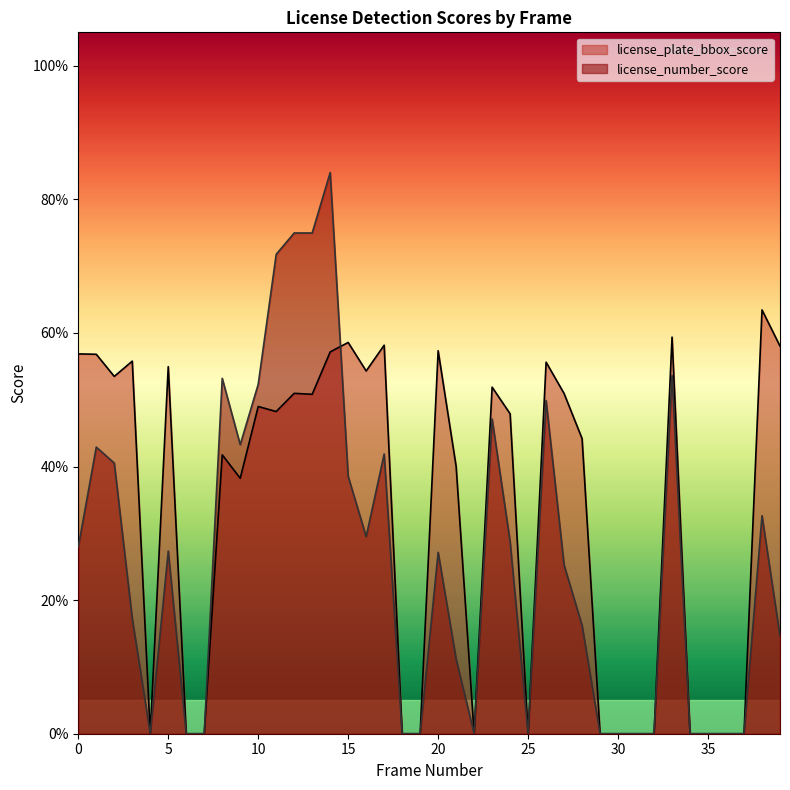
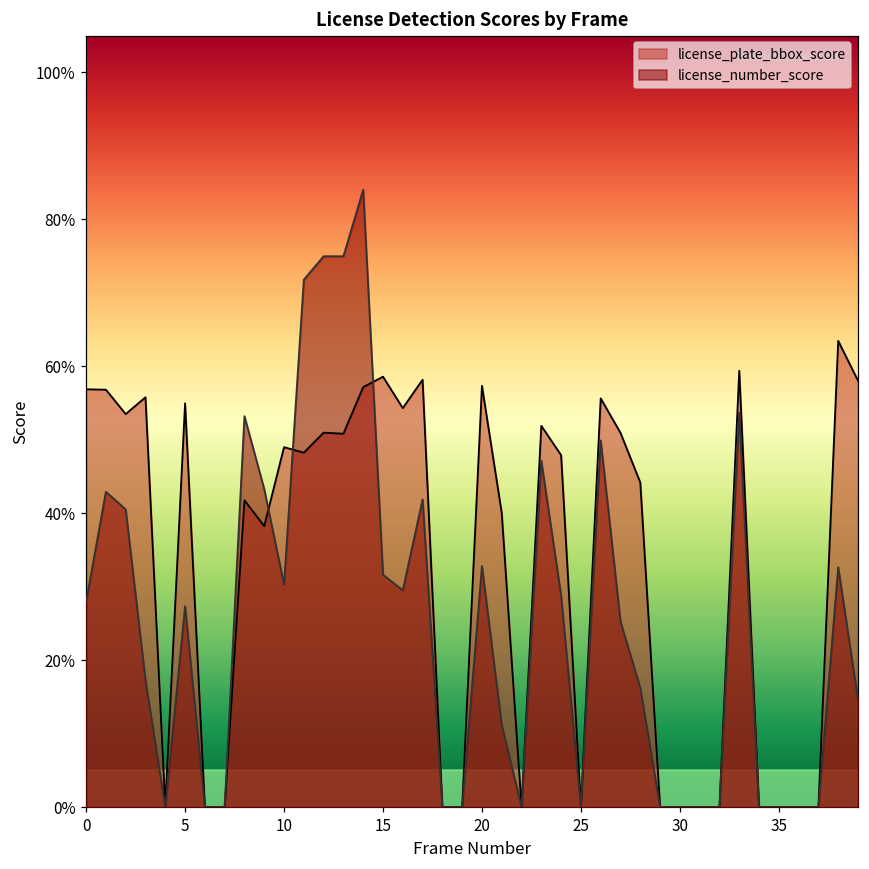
license_number_score, 10: 52% -> 30%
license_number_score, 15: 39% -> 32%
license_number_score, 20: 27% -> 33%
